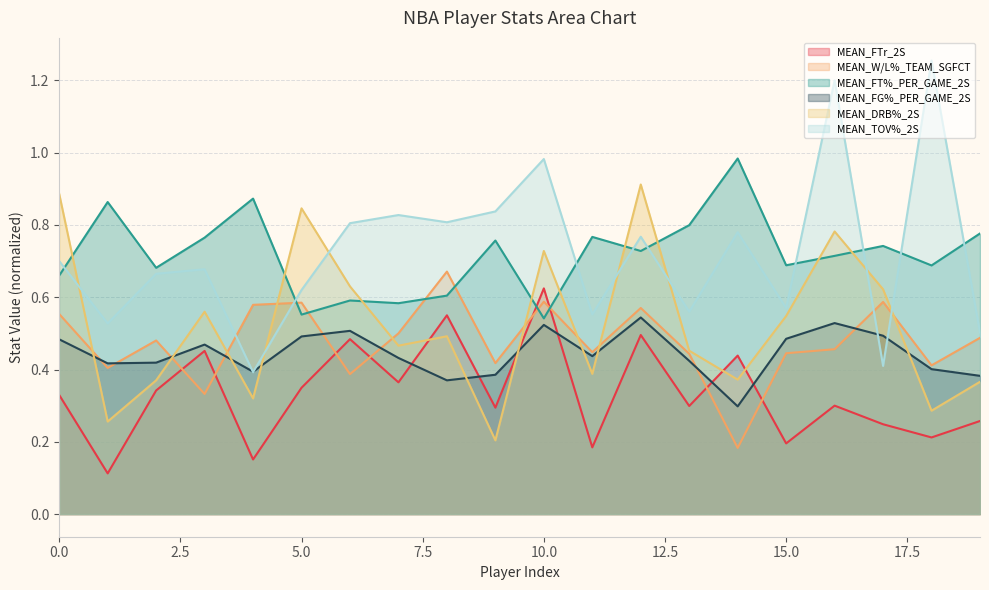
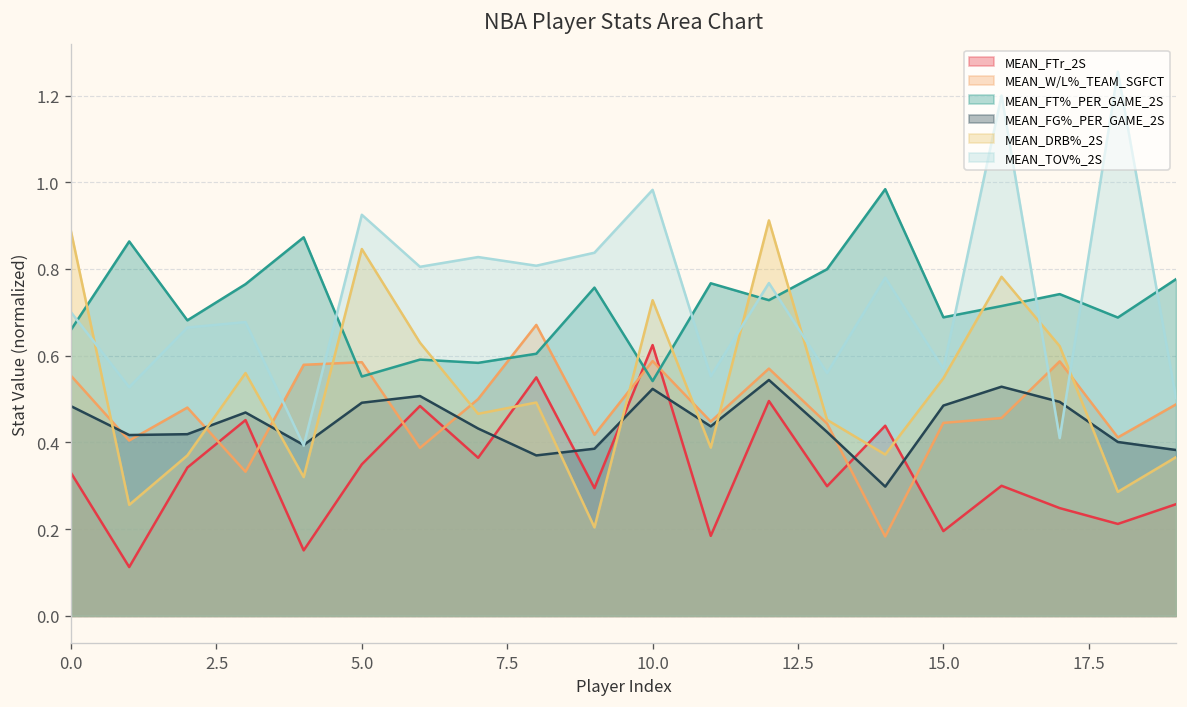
MEAN_TOV%_2S, 5.0: 0.62 -> 0.93
